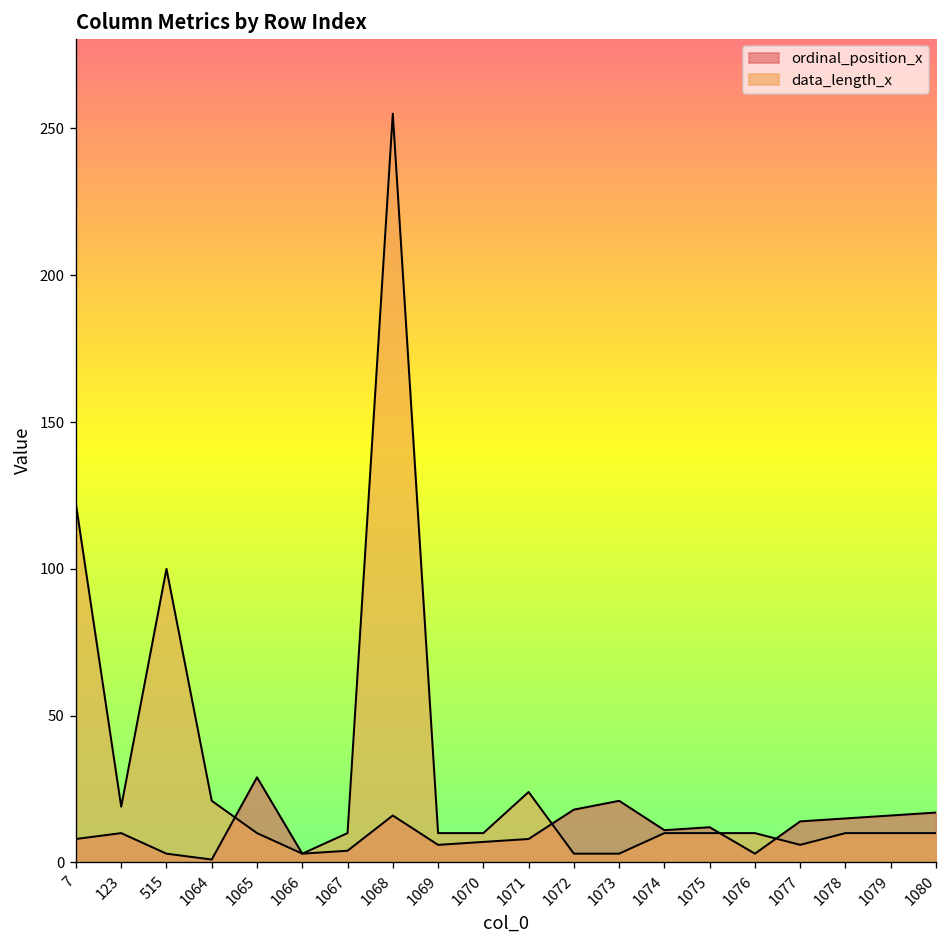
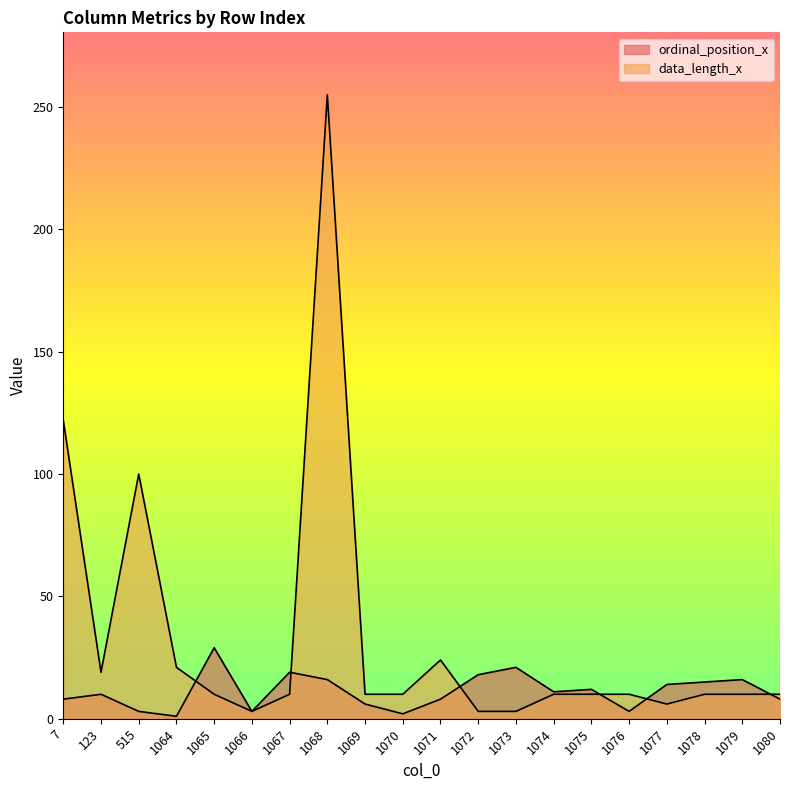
ordinal_position_x, 1067: 4 -> 19
ordinal_position_x, 1070: 7 -> 2
ordinal_position_x, 1080: 17 -> 8
